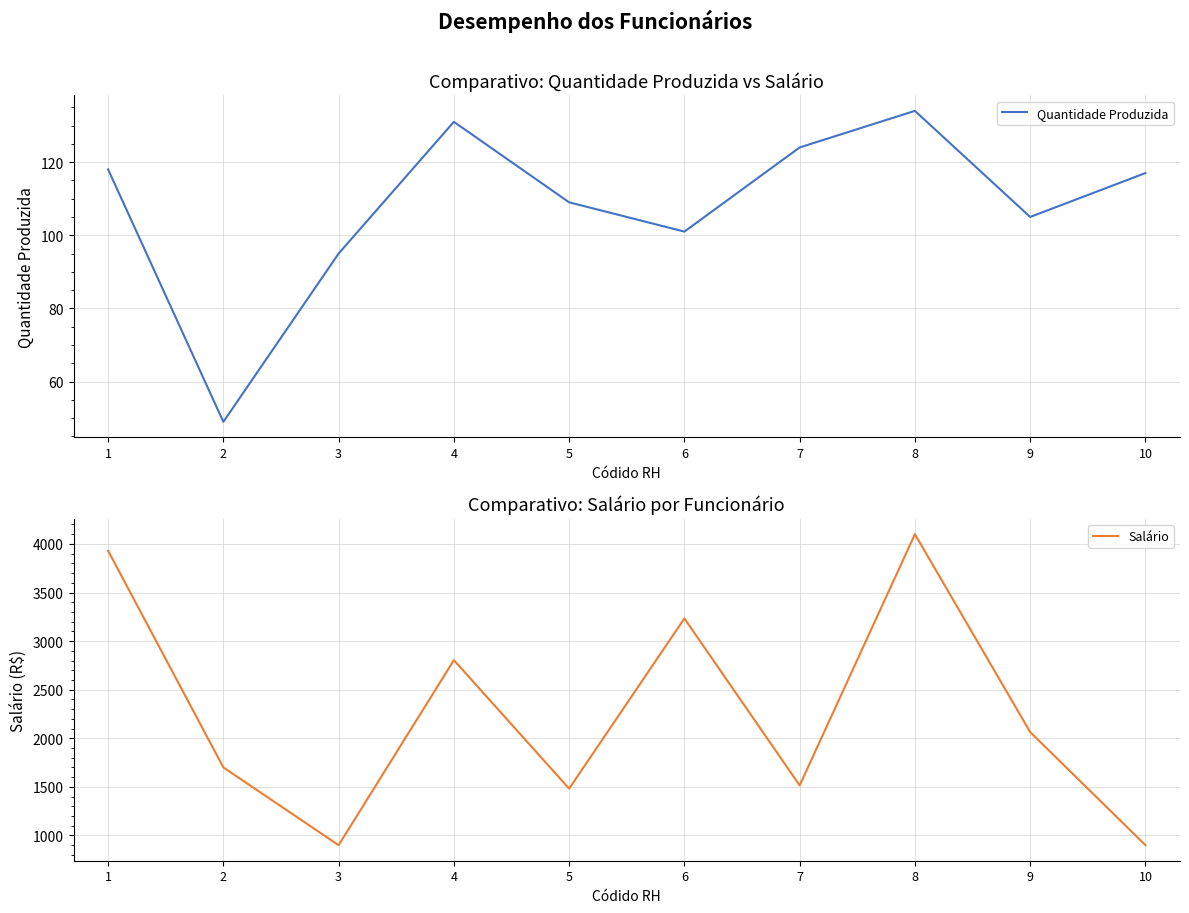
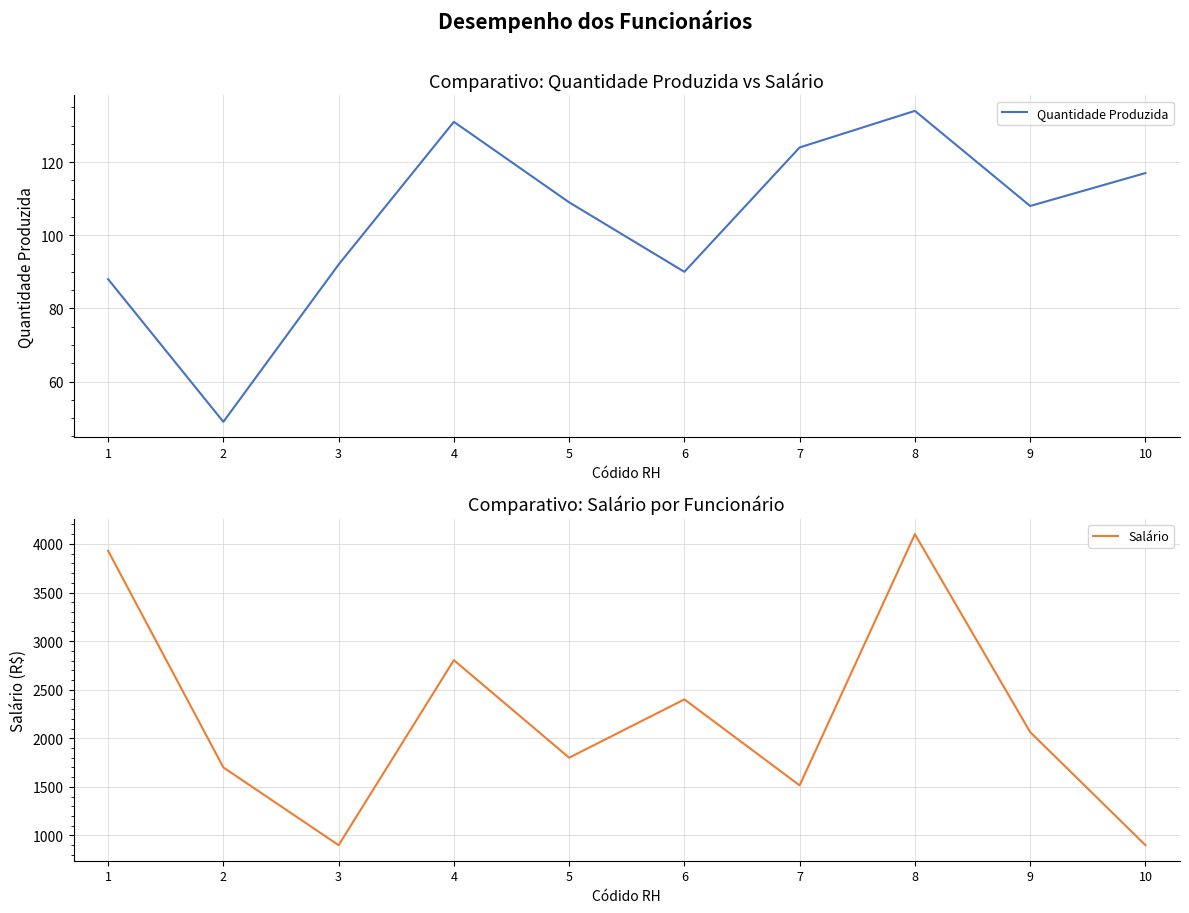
Comparativo: Quantidade Produzida vs Salário, 1: 118 -> 88
Comparativo: Quantidade Produzida vs Salário, 3: 95 -> 92
Comparativo: Quantidade Produzida vs Salário, 6: 101 -> 90
Comparativo: Quantidade Produzida vs Salário, 9: 105 -> 108
Comparativo: Salário por Funcionário, 5: 1500 -> 1800
Comparativo: Salário por Funcionário, 6: 3200 -> 2400
